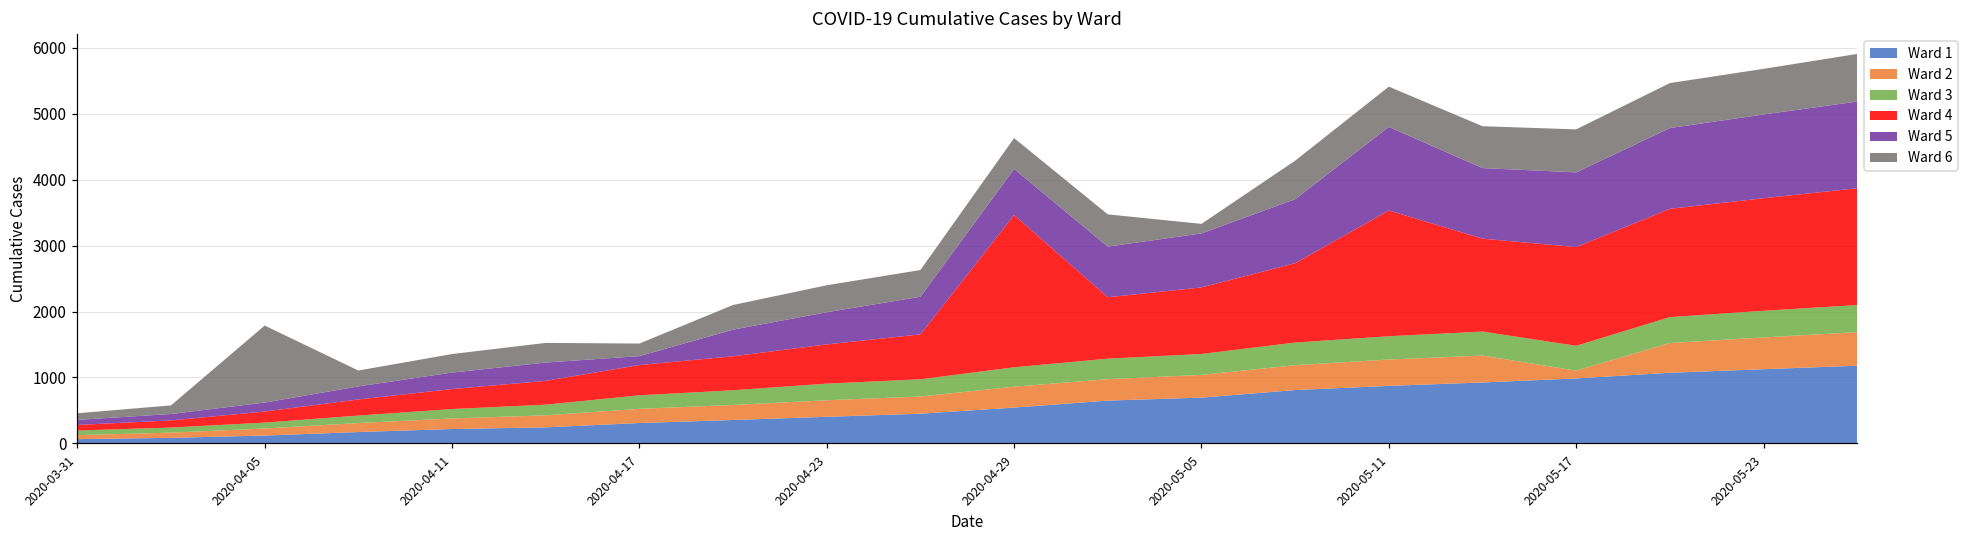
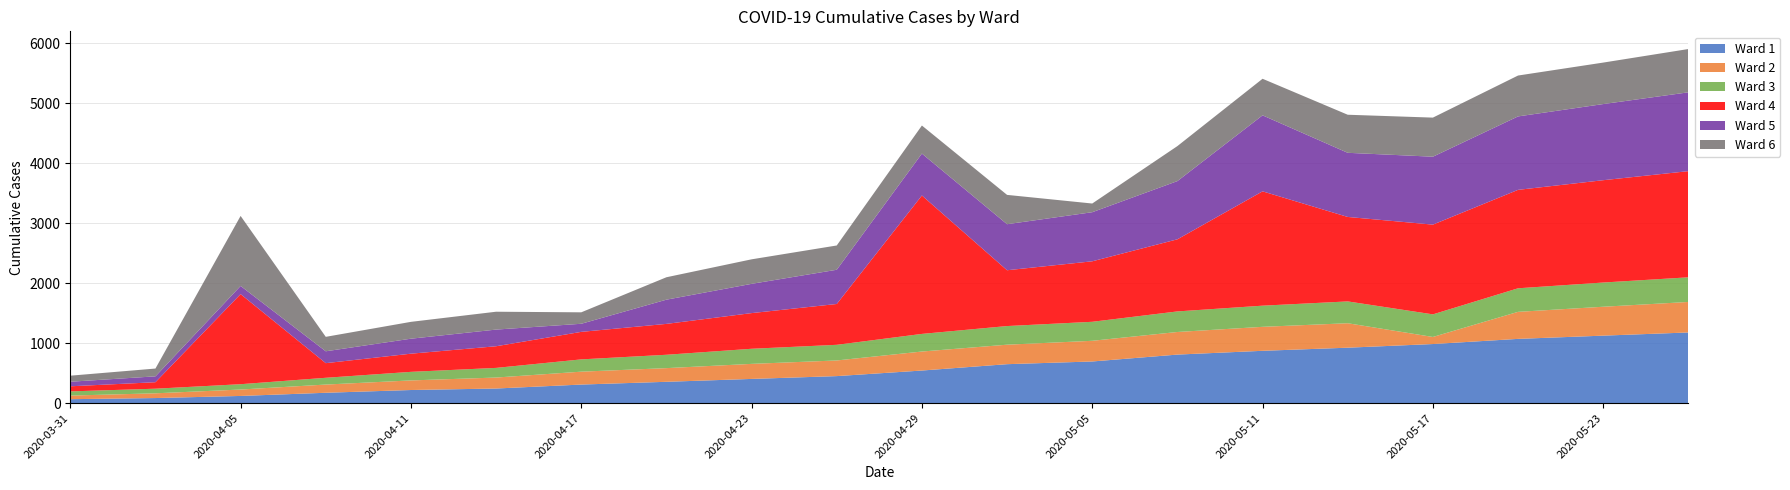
Ward 4, 2020-04-05: 200 -> 1500
